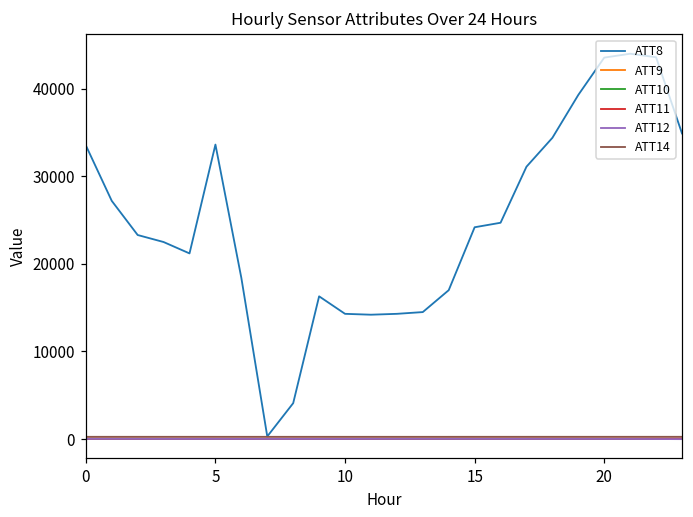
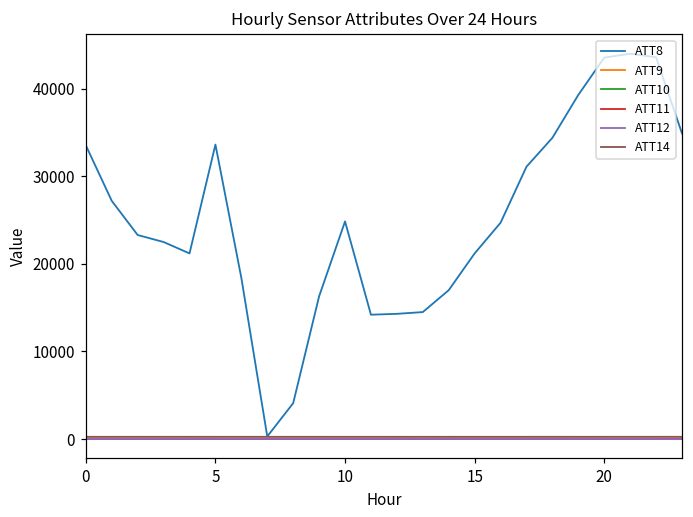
ATT8, 10: 14000 -> 25000
ATT8, 15: 24000 -> 21000
